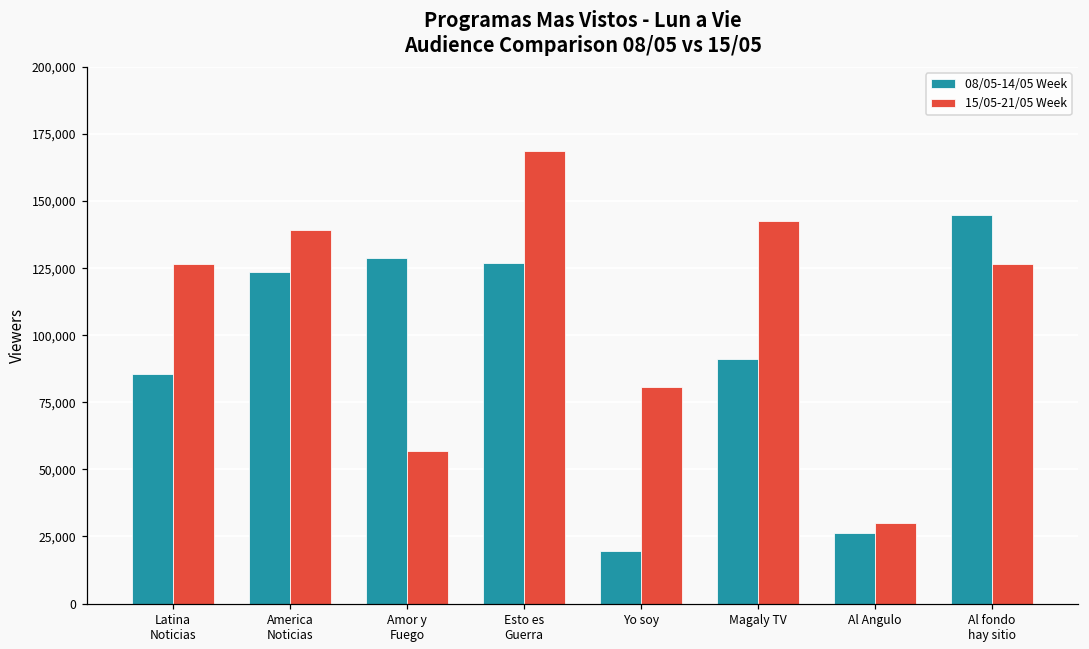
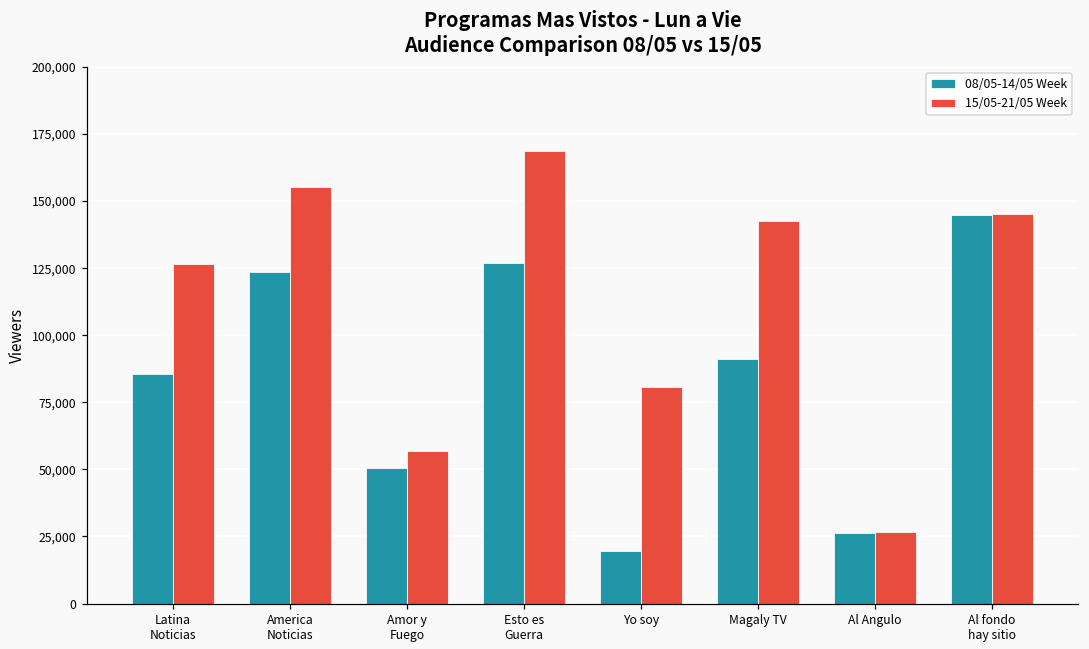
15/05-21/05 Week, America Noticias: 139,000 -> 155,000
08/05-14/05 Week, Amor y Fuego: 129,000 -> 51,000
15/05-21/05 Week, Al Angulo: 30,000 -> 27,000
15/05-21/05 Week, Al fondo hay sitio: 127,000 -> 145,000
